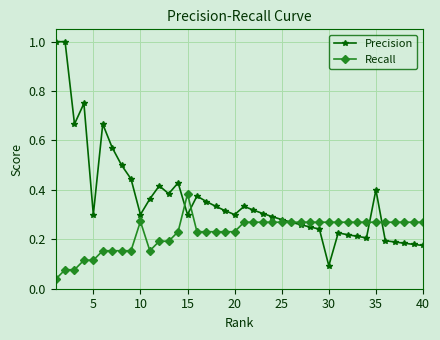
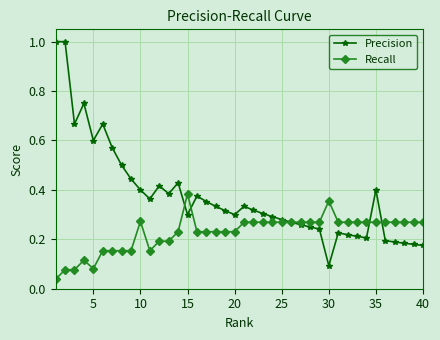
Precision, 5: 0.3 -> 0.6
Recall, 5: 0.12 -> 0.08
Precision, 10: 0.3 -> 0.4
Recall, 30: 0.27 -> 0.36
